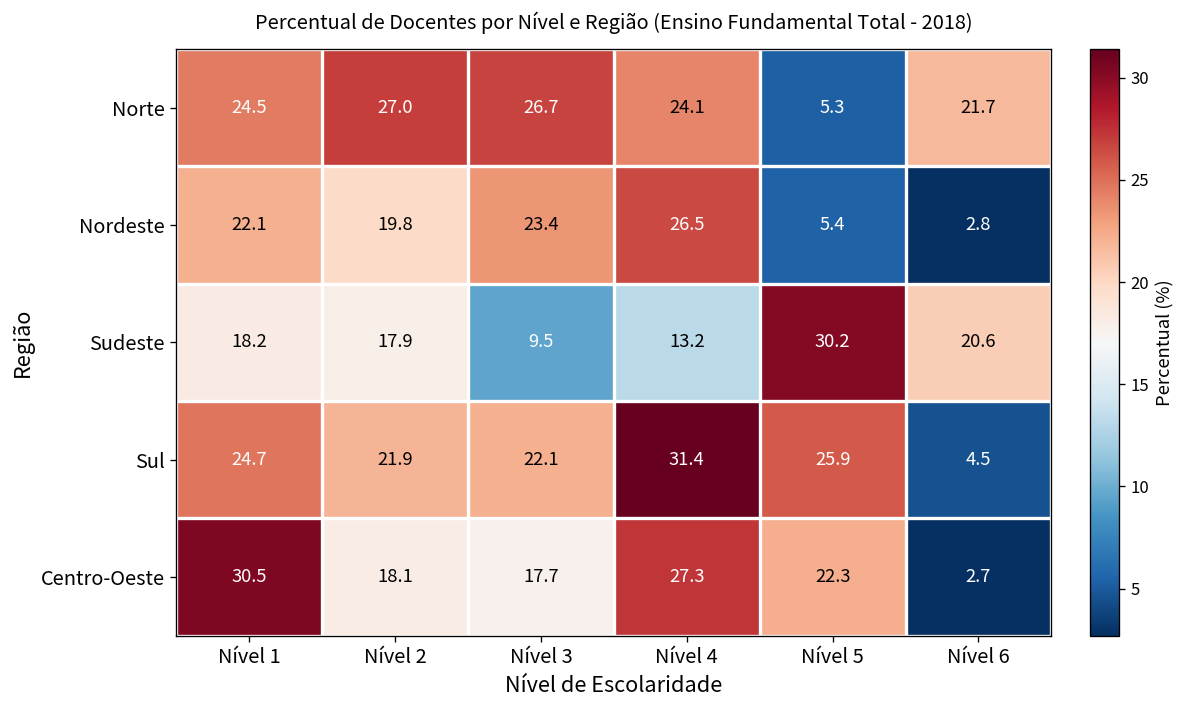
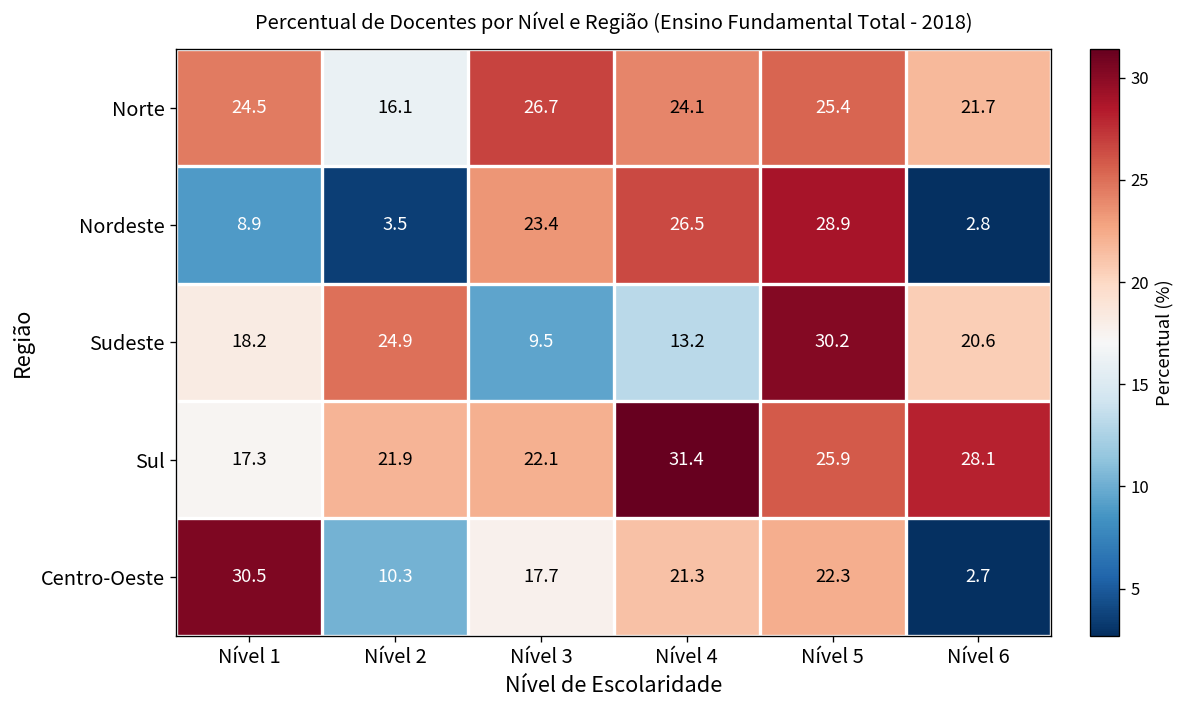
Norte, Nível 2: 27.0 -> 16.1
Norte, Nível 5: 5.3 -> 25.4
Nordeste, Nível 1: 22.1 -> 8.9
Nordeste, Nível 2: 19.8 -> 3.5
Nordeste, Nível 5: 5.4 -> 28.9
Sudeste, Nível 2: 17.9 -> 24.9
Sul, Nível 1: 24.7 -> 17.3
Sul, Nível 6: 4.5 -> 28.1
Centro-Oeste, Nível 2: 18.1 -> 10.3
Centro-Oeste, Nível 4: 27.3 -> 21.3
